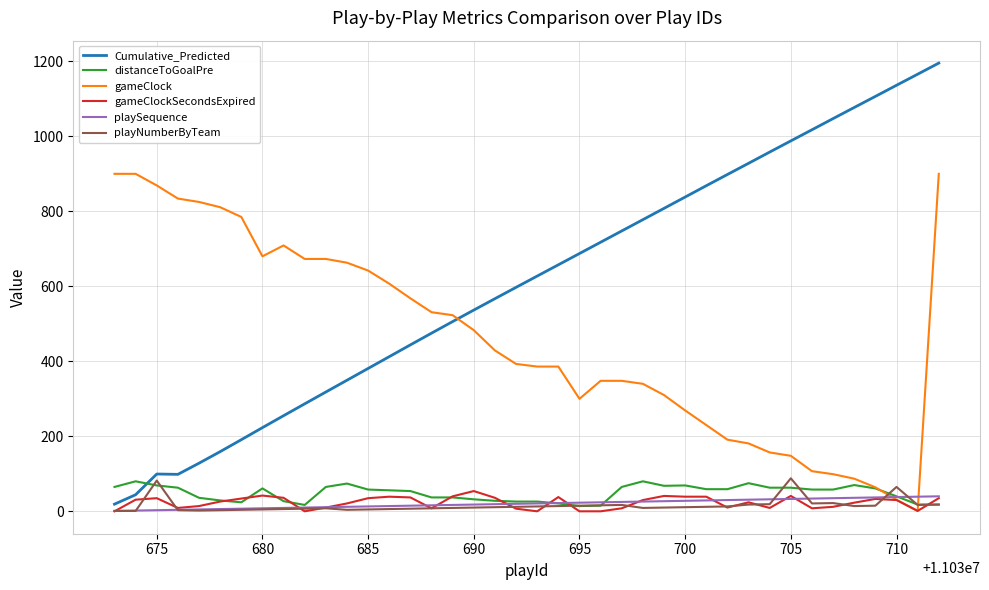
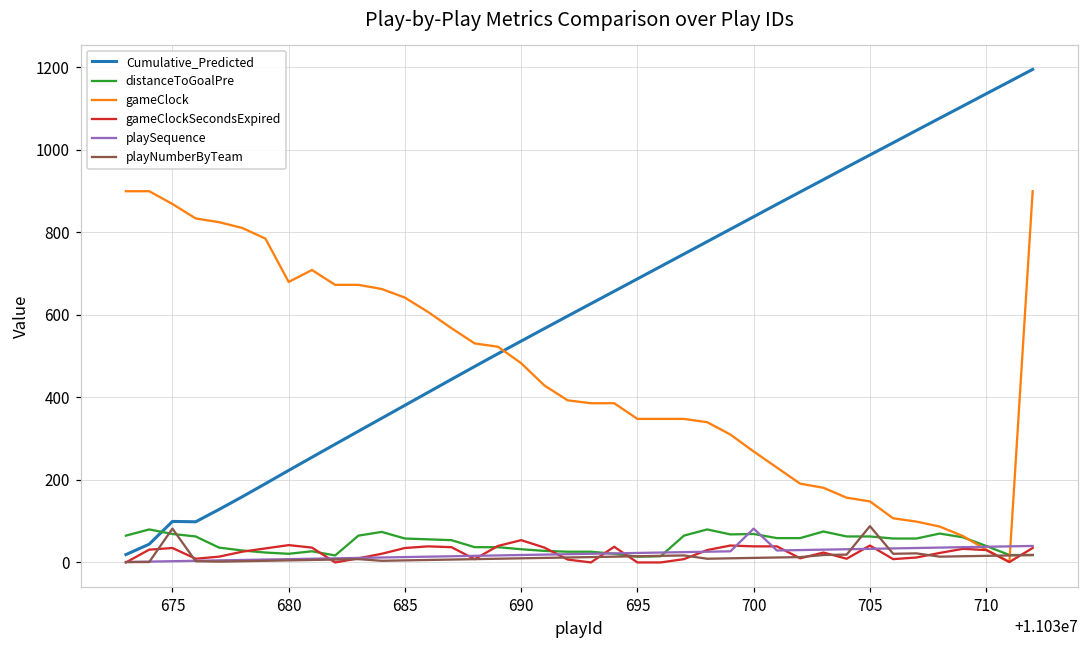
distanceToGoalPre, 680: 60 -> 20
gameClock, 695: 300 -> 350
playSequence, 700: 30 -> 80
playNumberByTeam, 710: 70 -> 20
